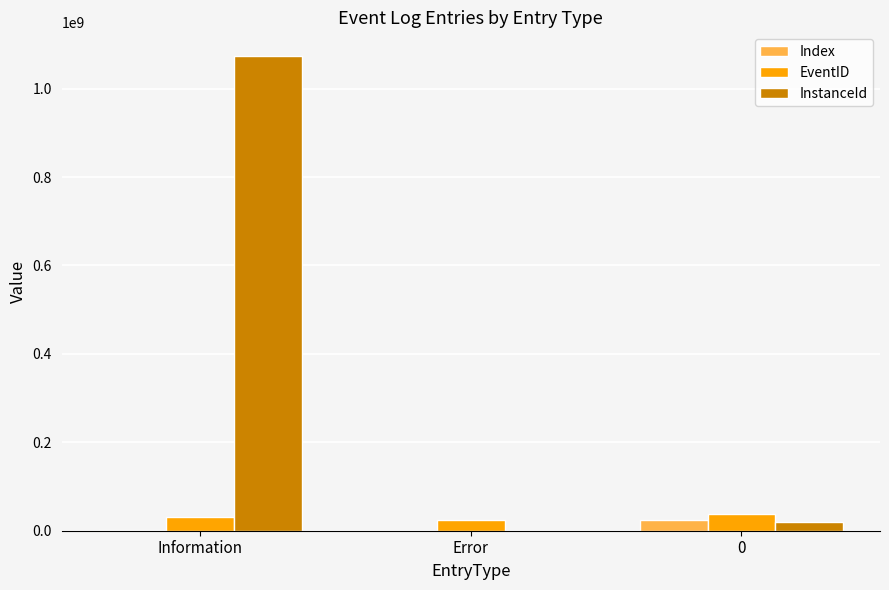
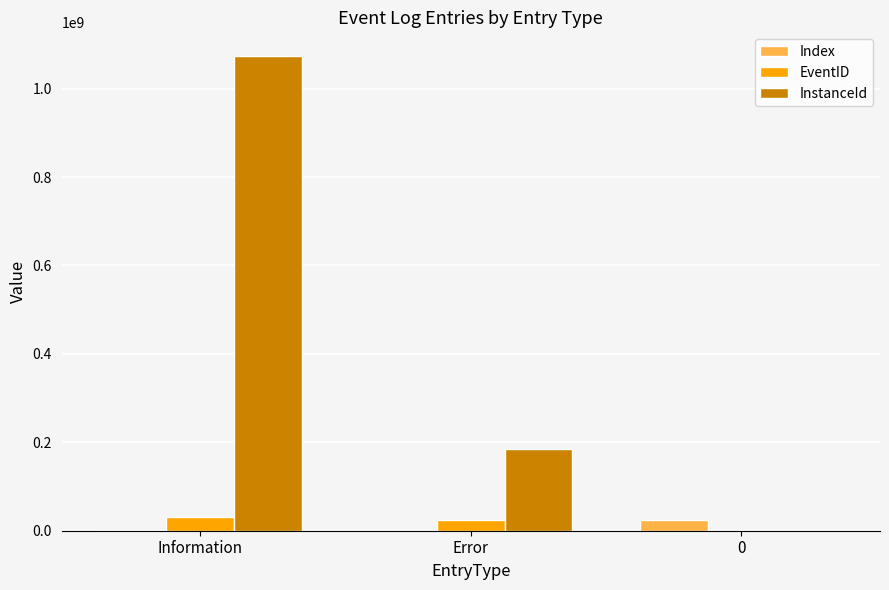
InstanceId, Error: 0 -> 180000000
EventID, 0: 40000000 -> 0
InstanceId, 0: 20000000 -> 0
